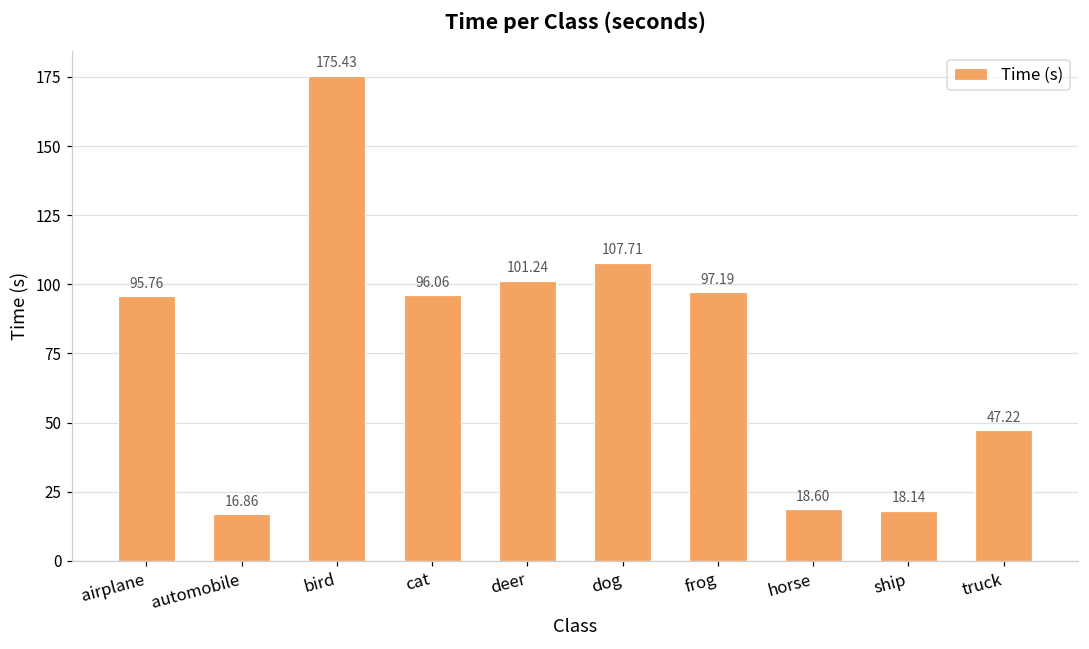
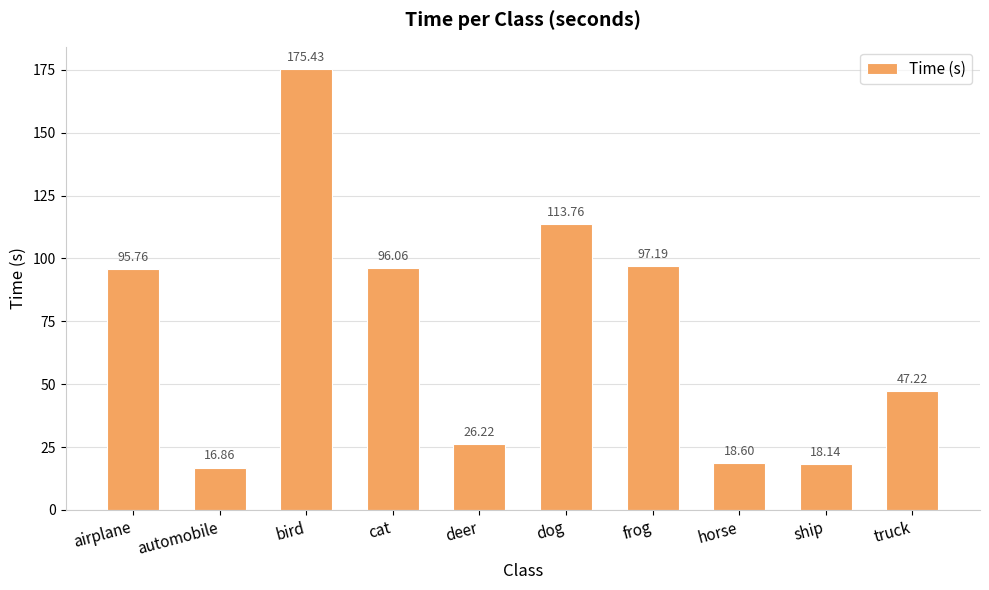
deer: 101.24 -> 26.22
dog: 107.71 -> 113.76
